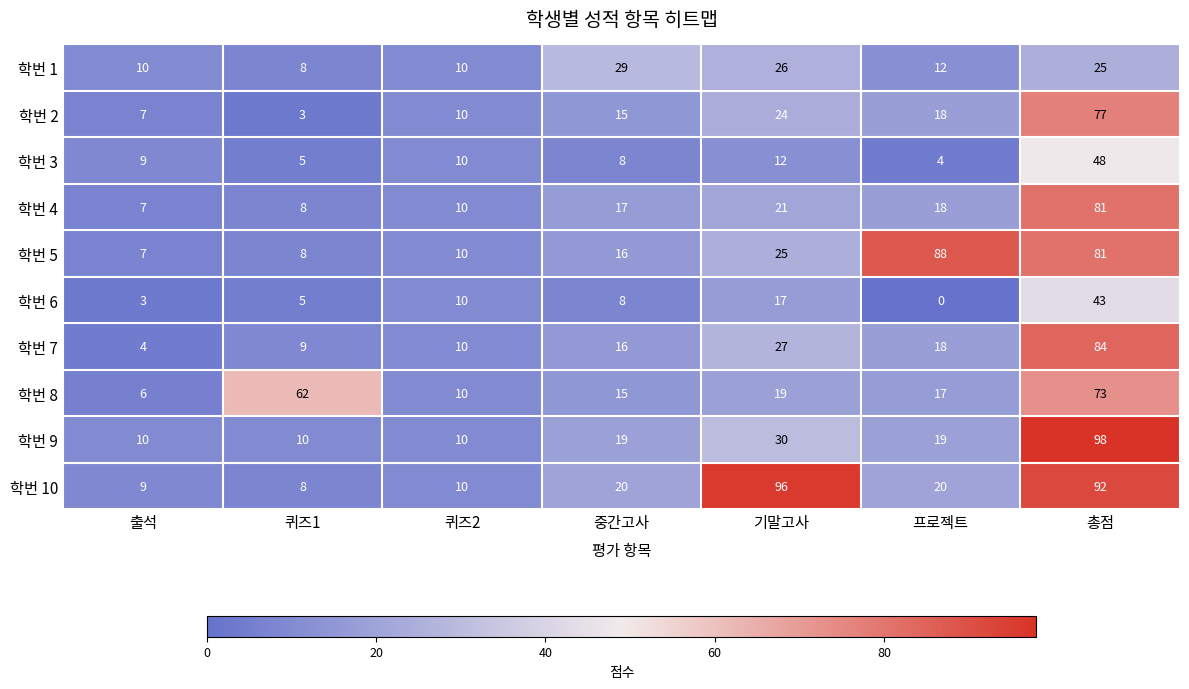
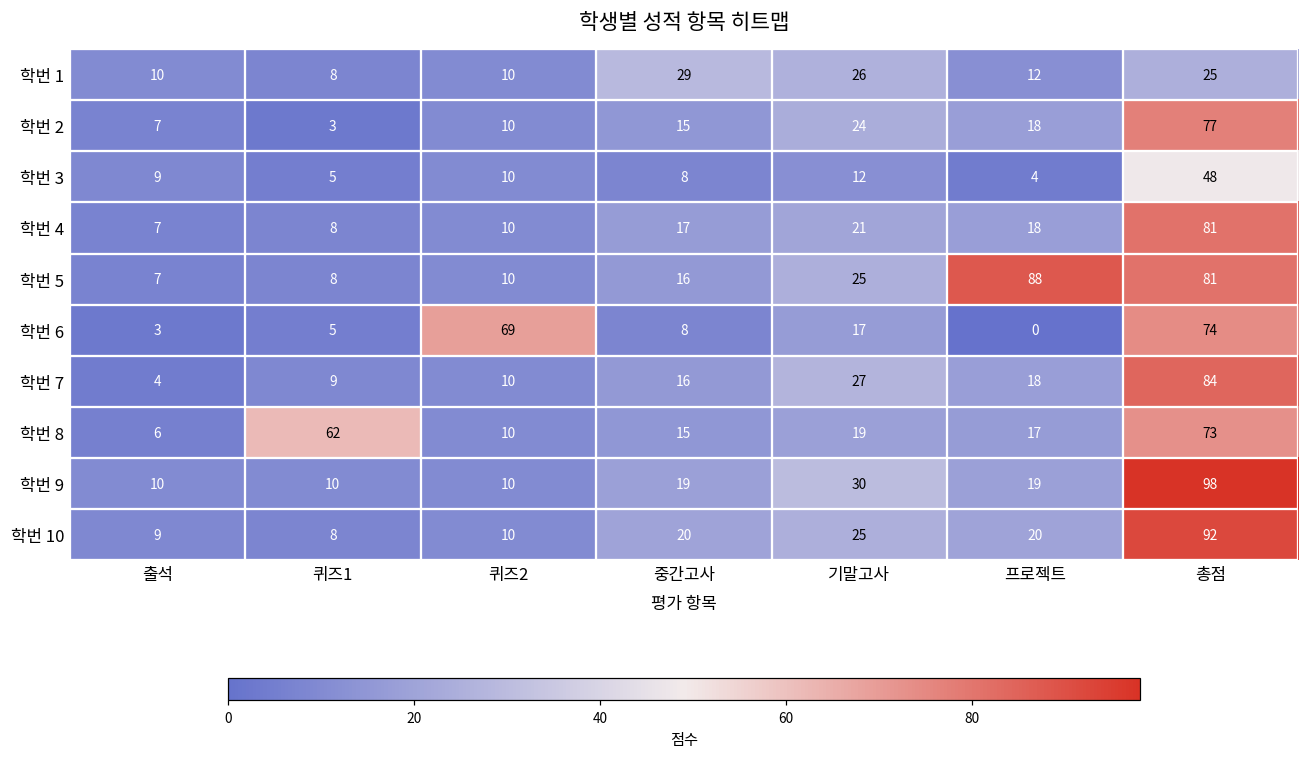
학번 6, 퀴즈2: 10 -> 69
학번 6, 총점: 43 -> 74
학번 10, 기말고사: 96 -> 25
